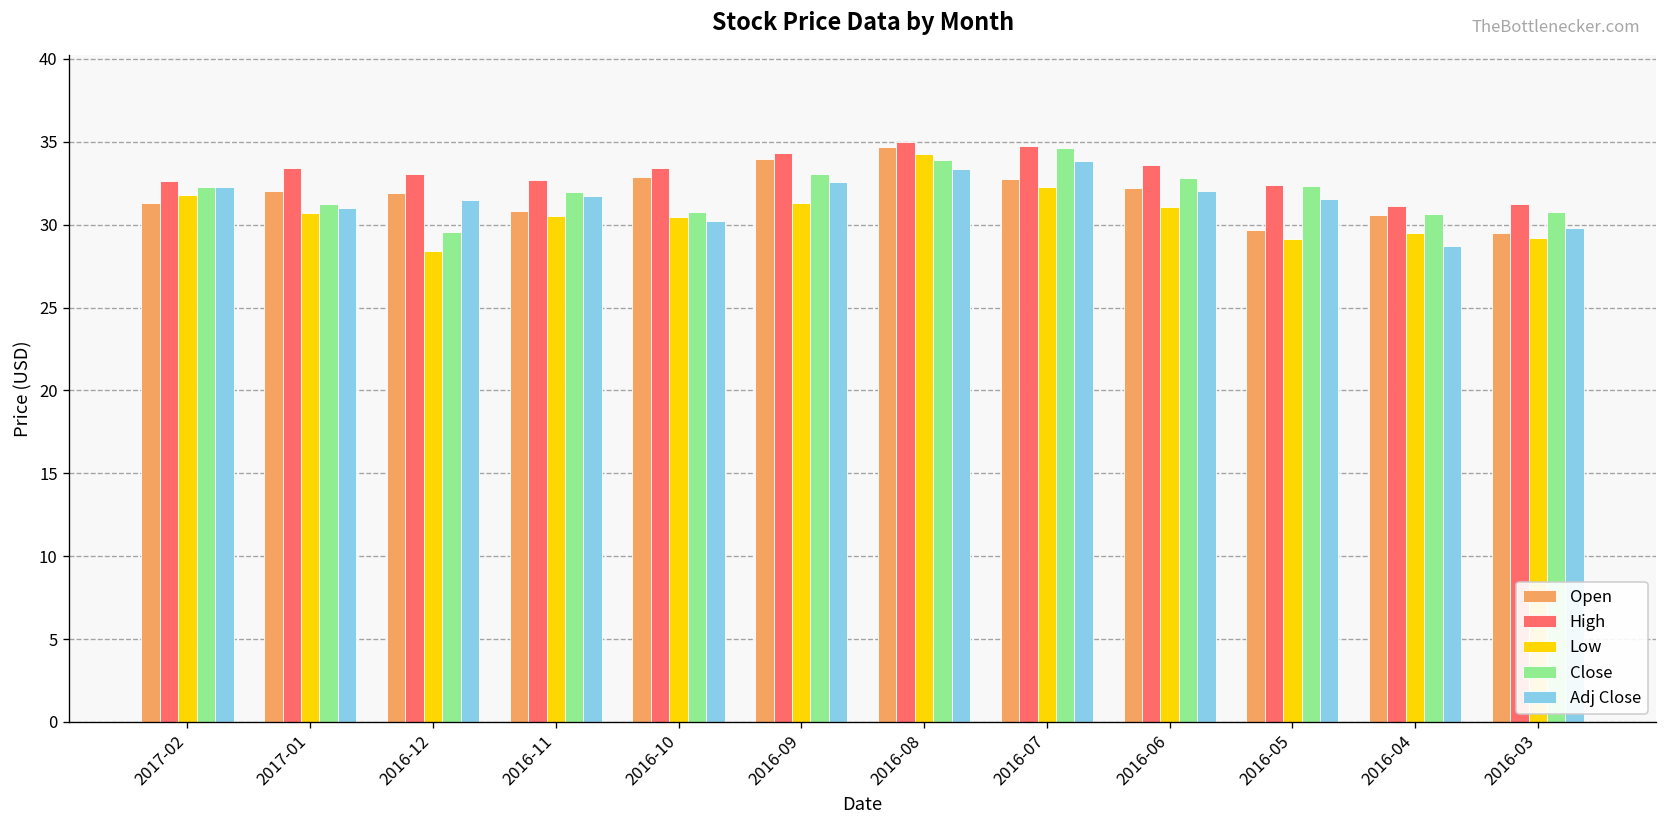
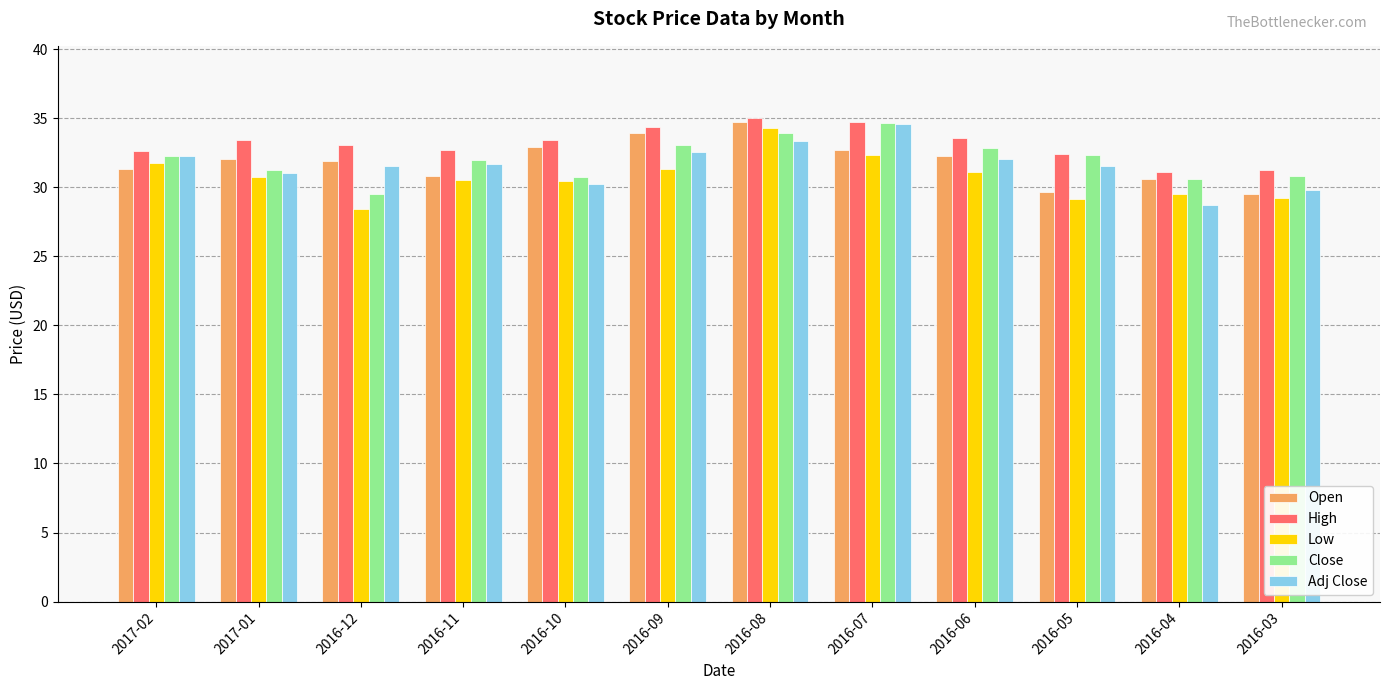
Adj Close, 2016-07: 33.8 -> 34.6
